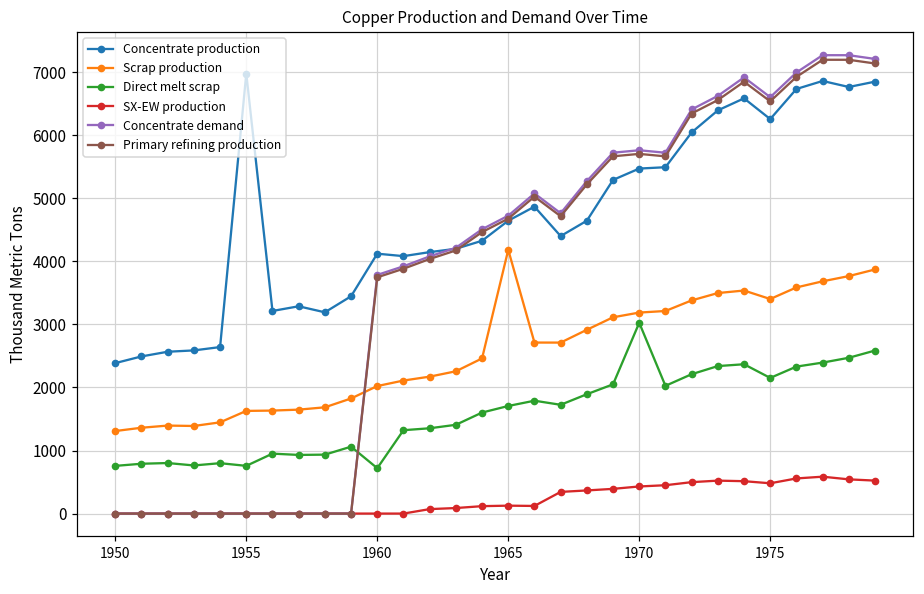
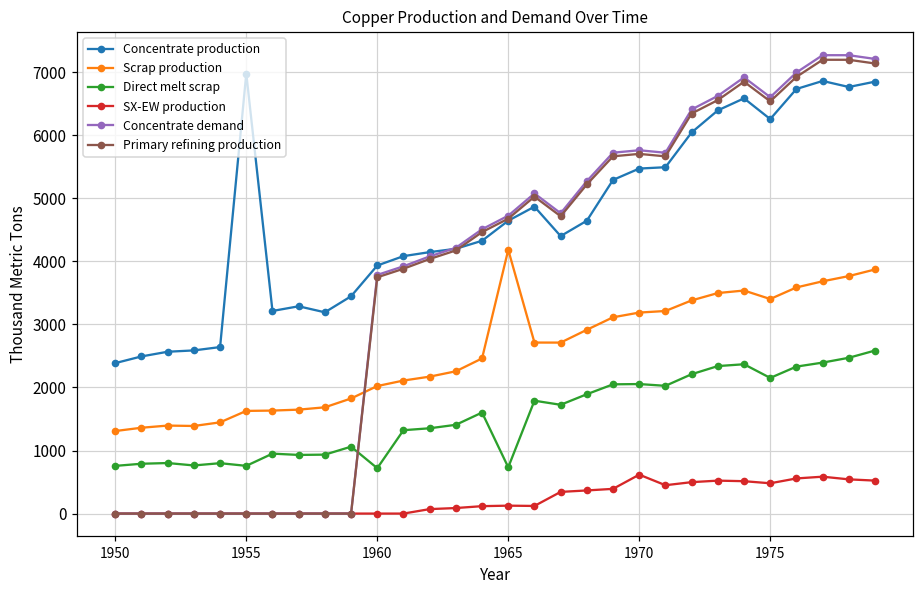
Concentrate production, 1960: 4100 -> 3900
Direct melt scrap, 1965: 1700 -> 700
Direct melt scrap, 1970: 3000 -> 2100
SX-EW production, 1970: 400 -> 600
